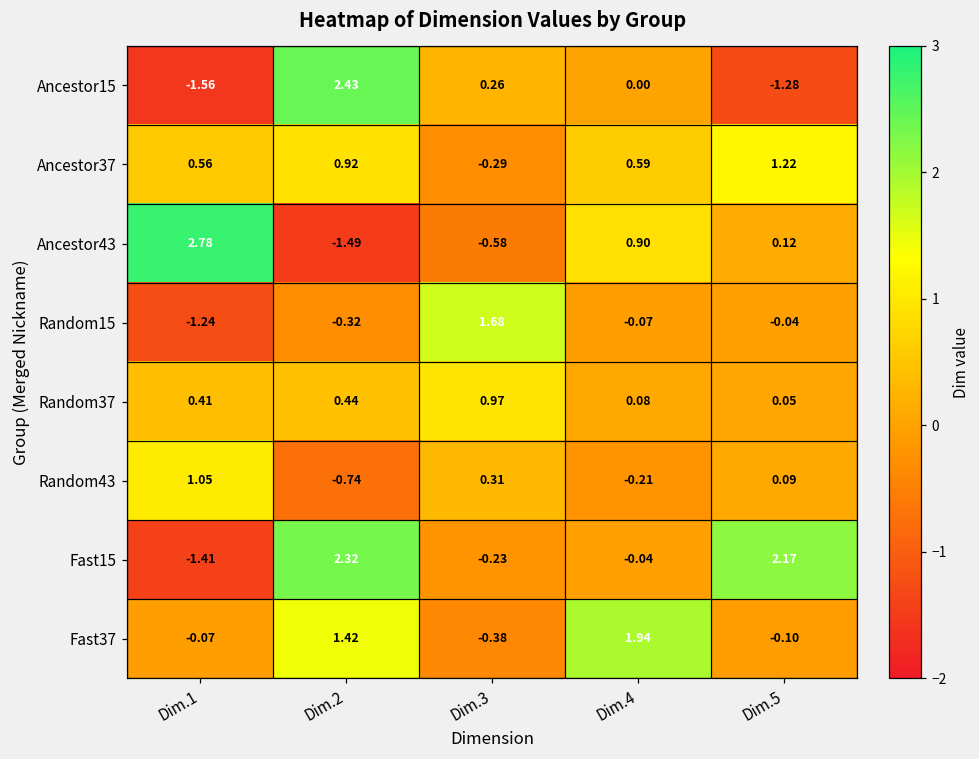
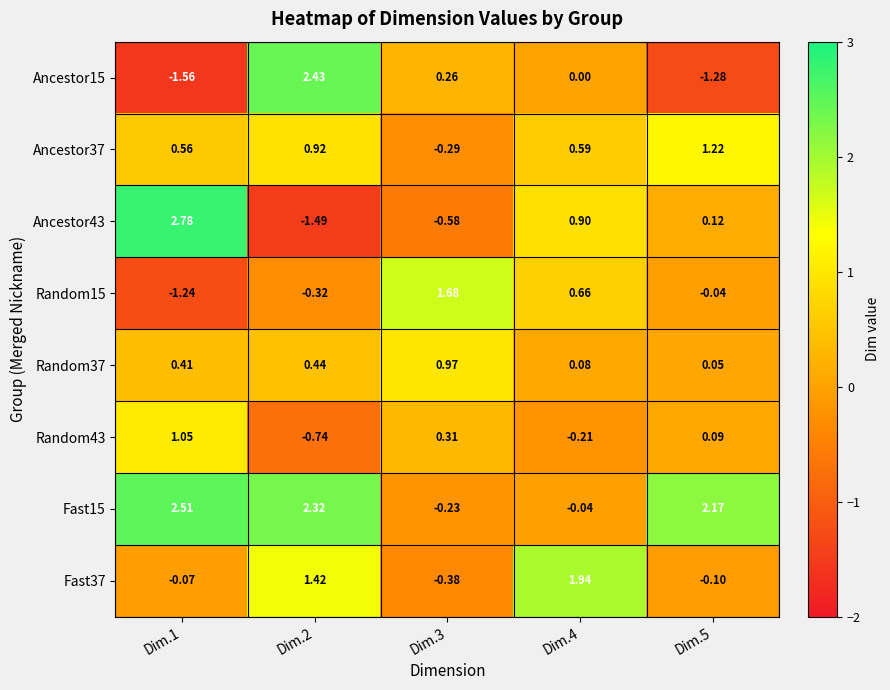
Random15, Dim.4: -0.07 -> 0.66
Fast15, Dim.1: -1.41 -> 2.51
